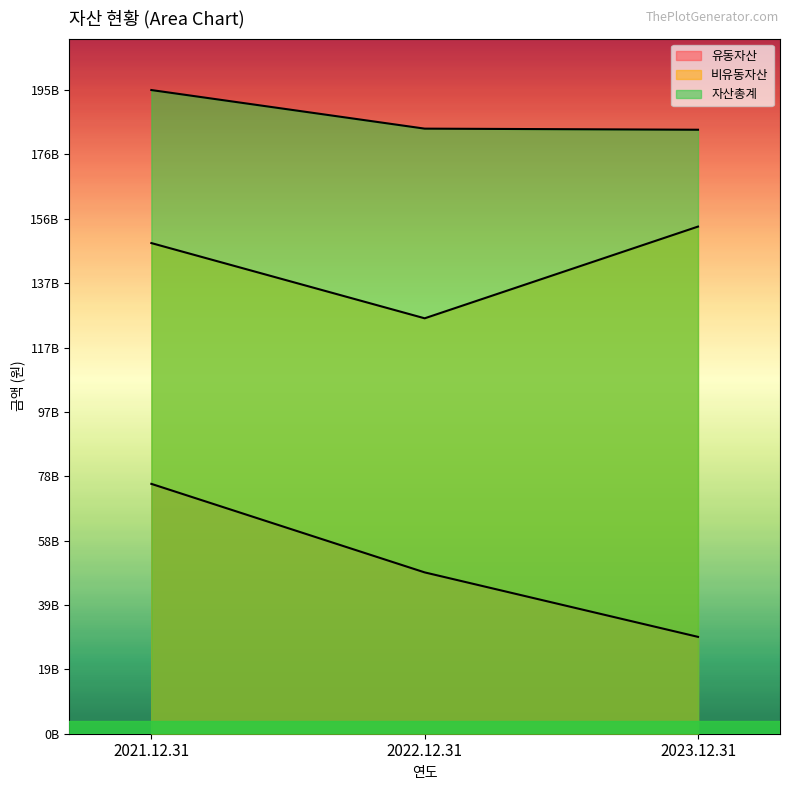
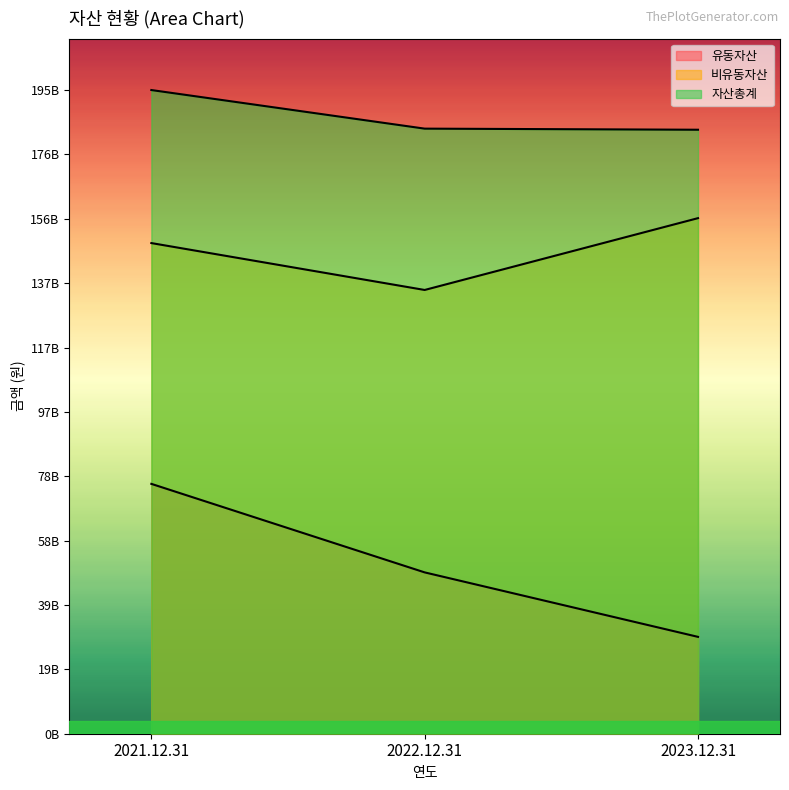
비유동자산, 2022.12.31: 126000000000 -> 135000000000
비유동자산, 2023.12.31: 154000000000 -> 157000000000
